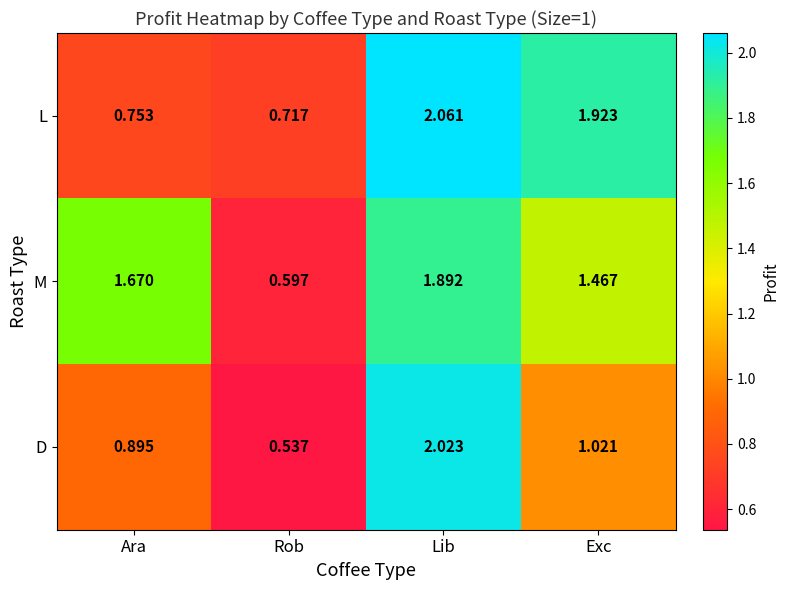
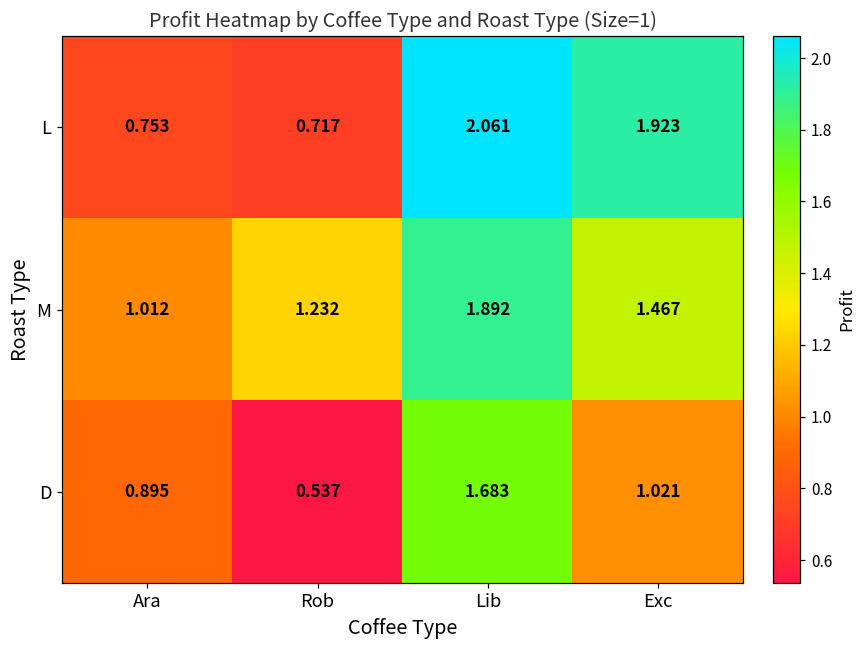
M, Ara: 1.670 -> 1.012
M, Rob: 0.597 -> 1.232
D, Lib: 2.023 -> 1.683
